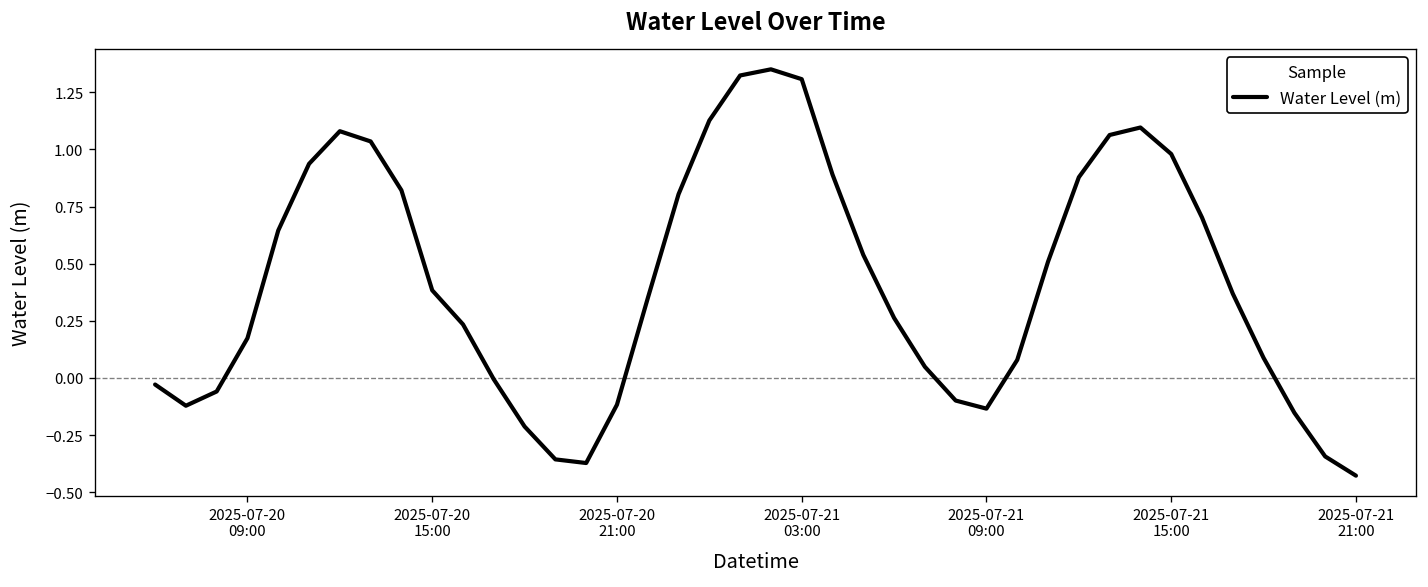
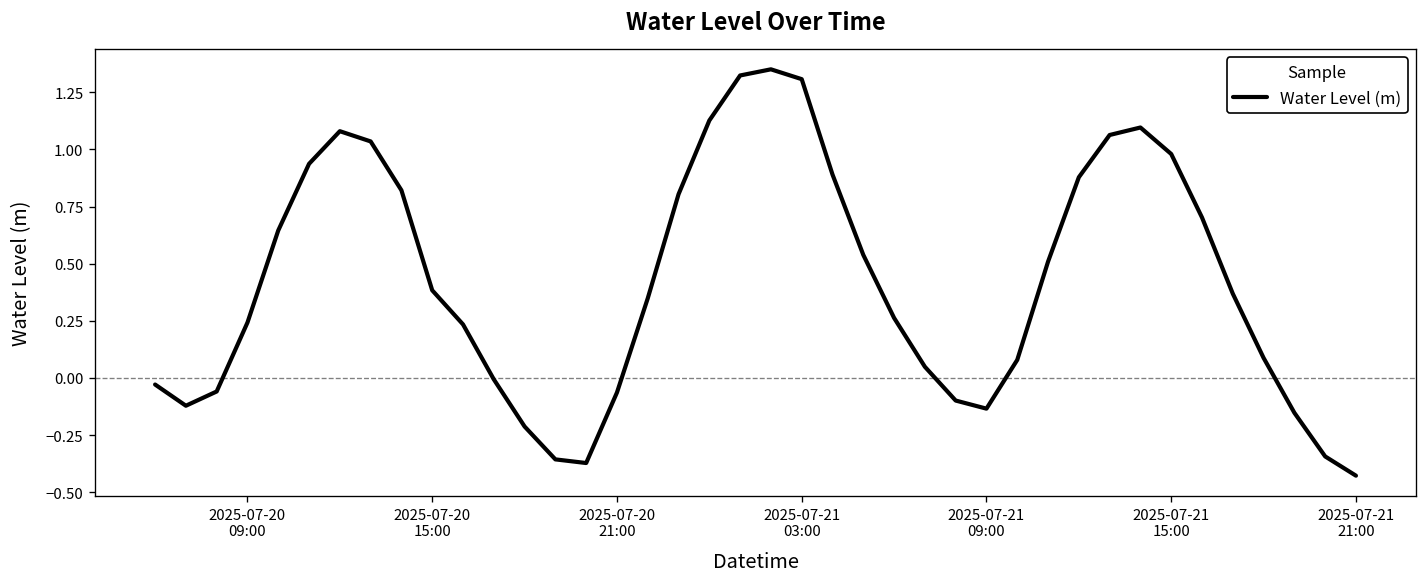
2025-07-20 09:00: 0.17 -> 0.24
2025-07-20 21:00: -0.12 -> -0.06
